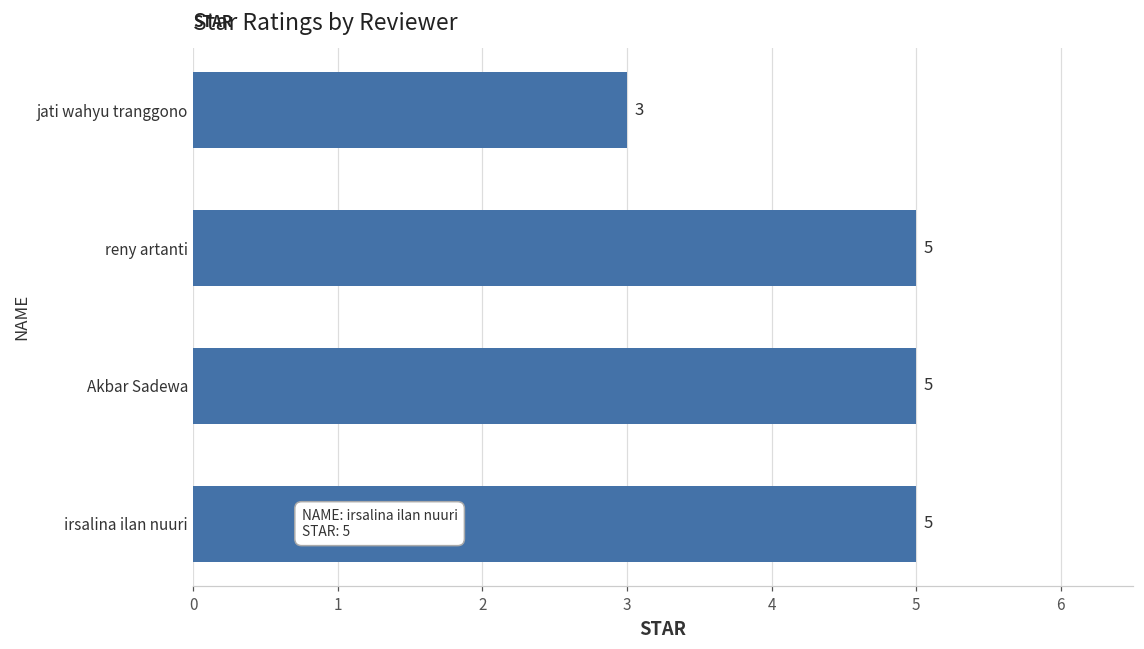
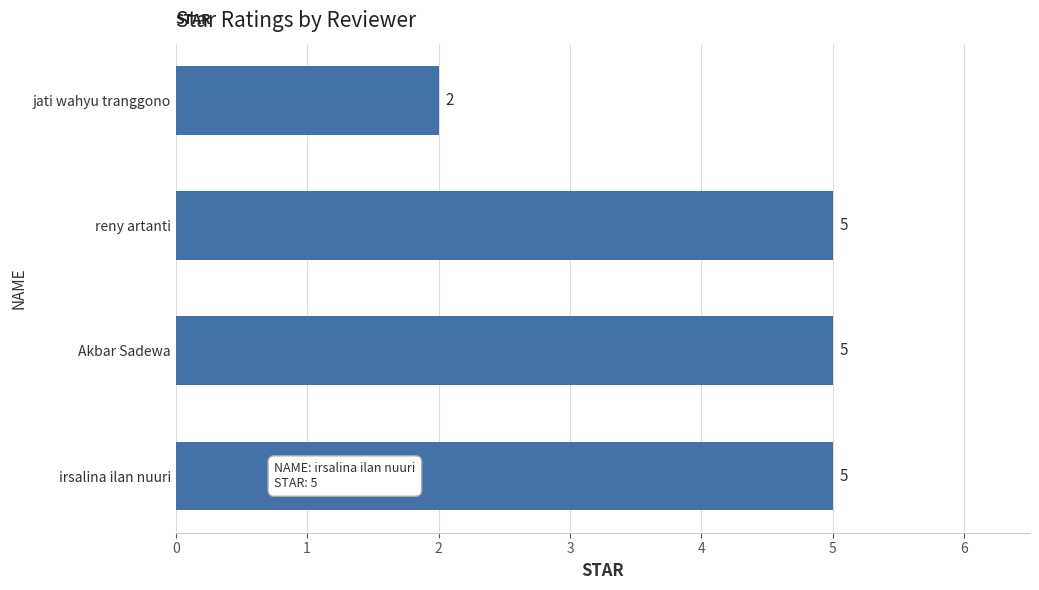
jati wahyu tranggono: 3 -> 2
